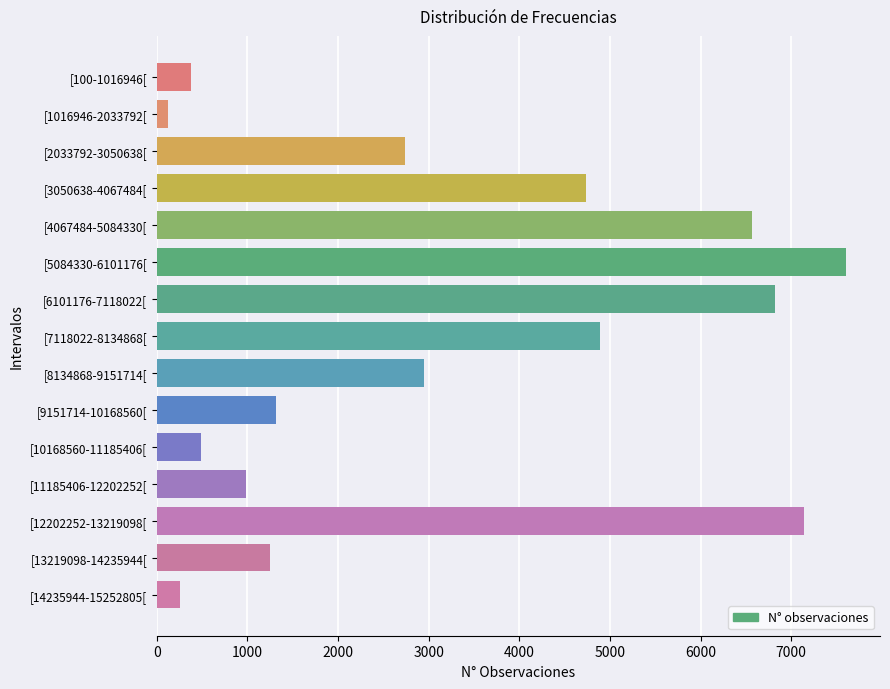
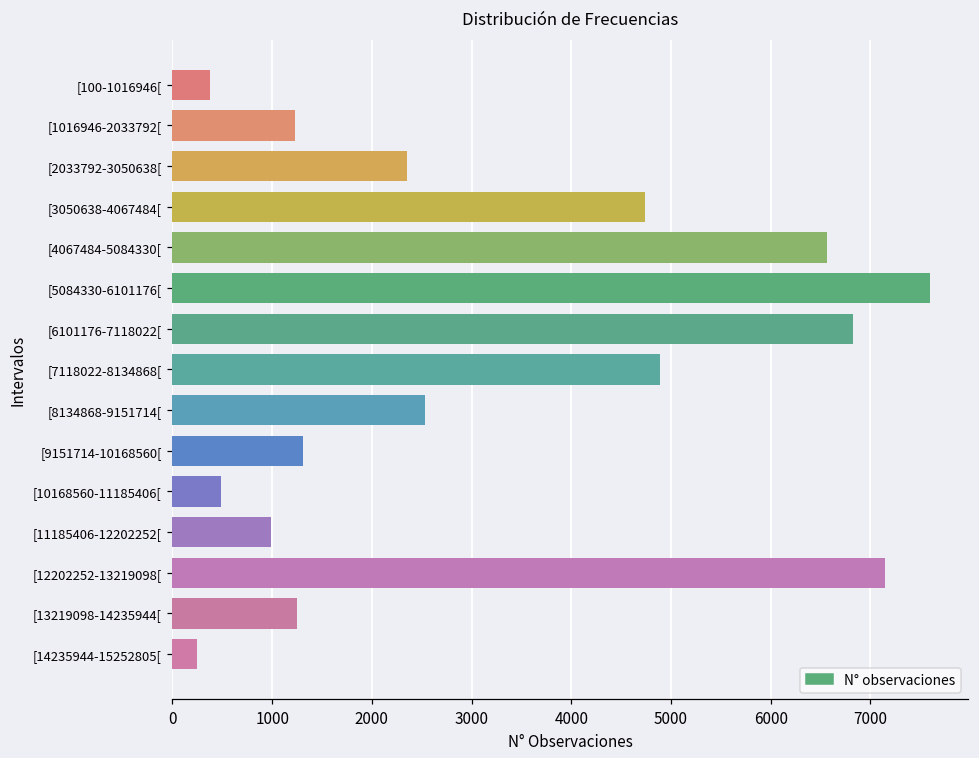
[1016946-2033792[: 100 -> 1200
[2033792-3050638[: 2700 -> 2400
[8134868-9151714[: 3000 -> 2500
